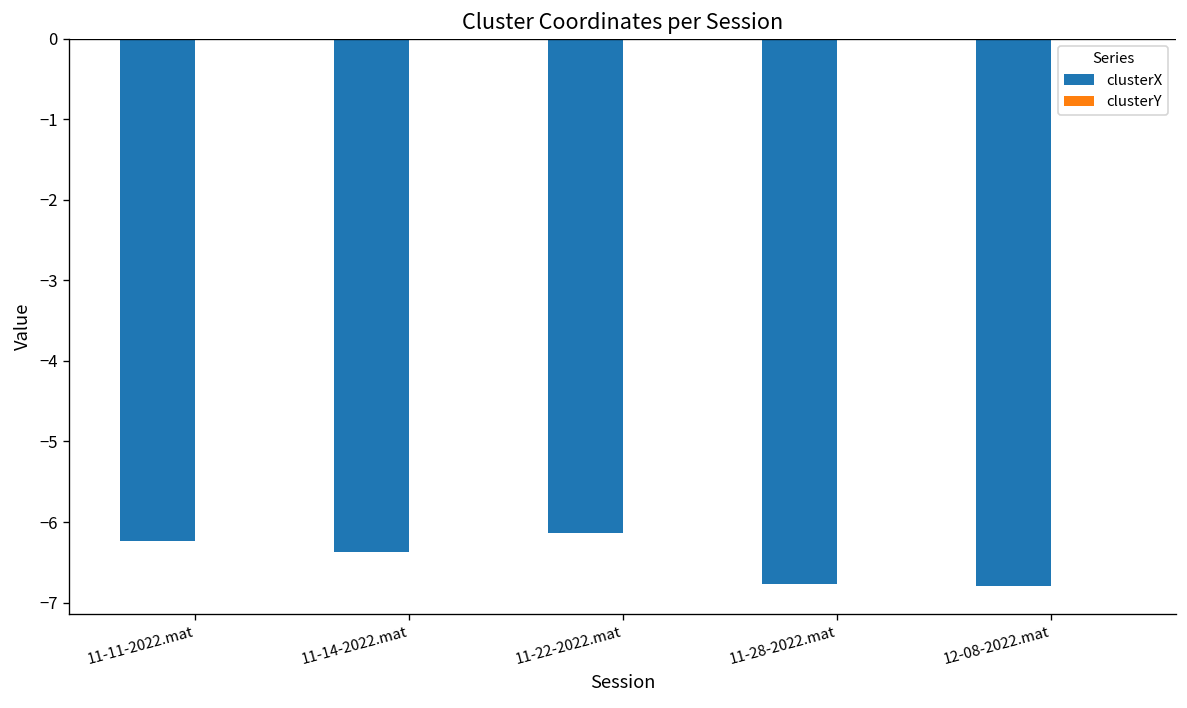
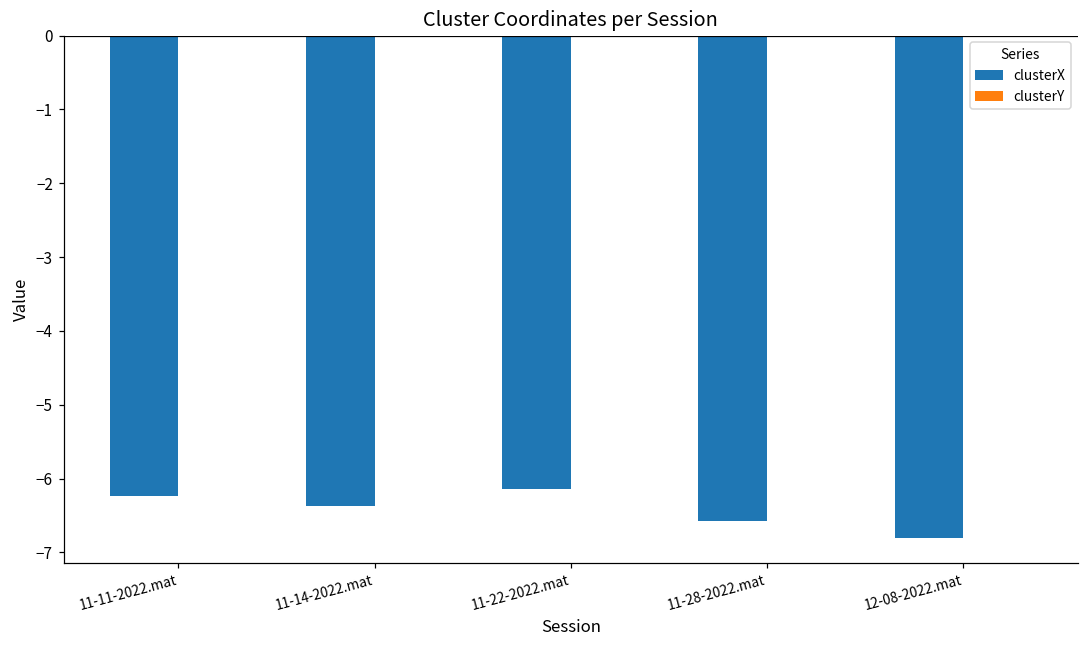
clusterX, 11-28-2022.mat: -6.8 -> -6.6
